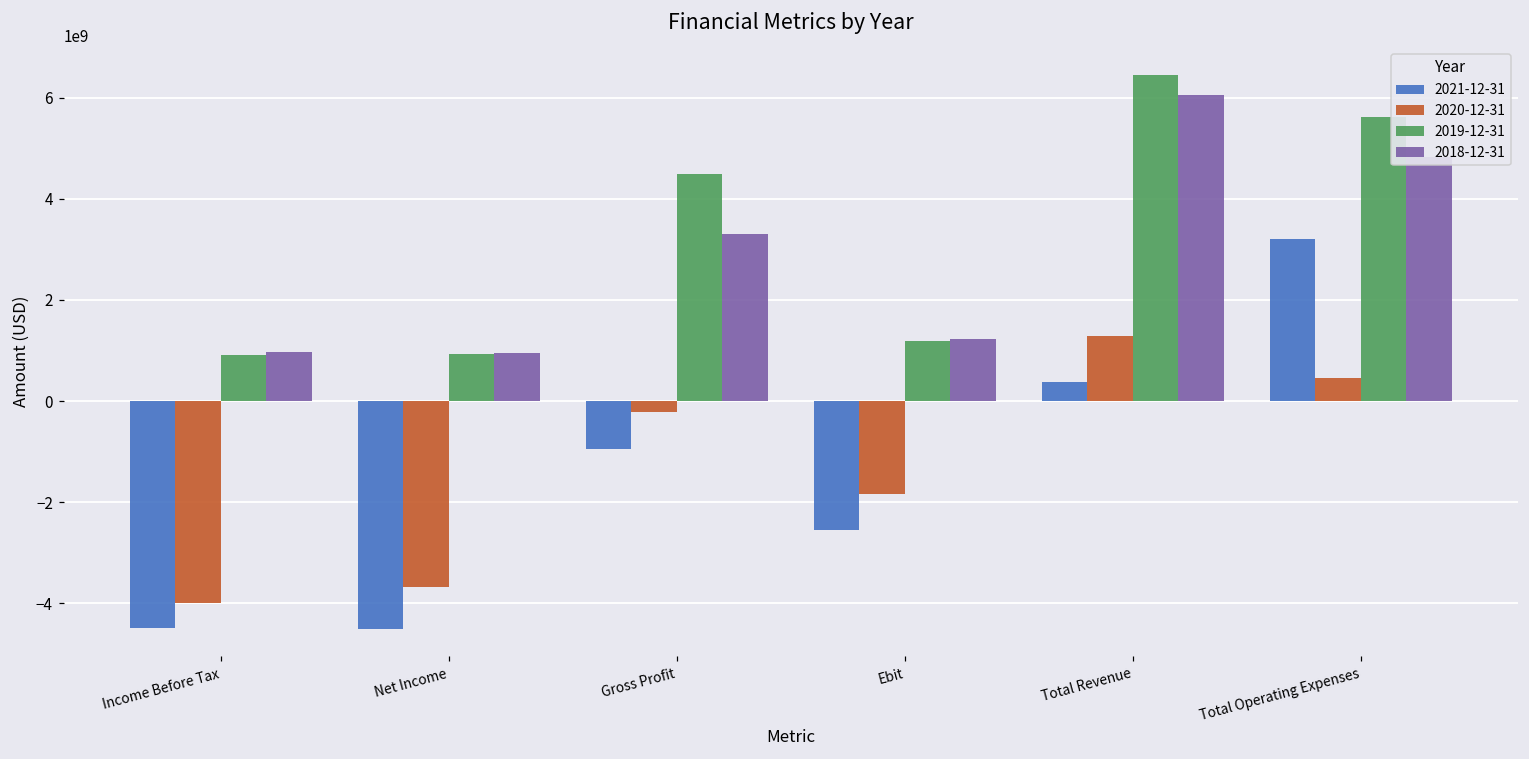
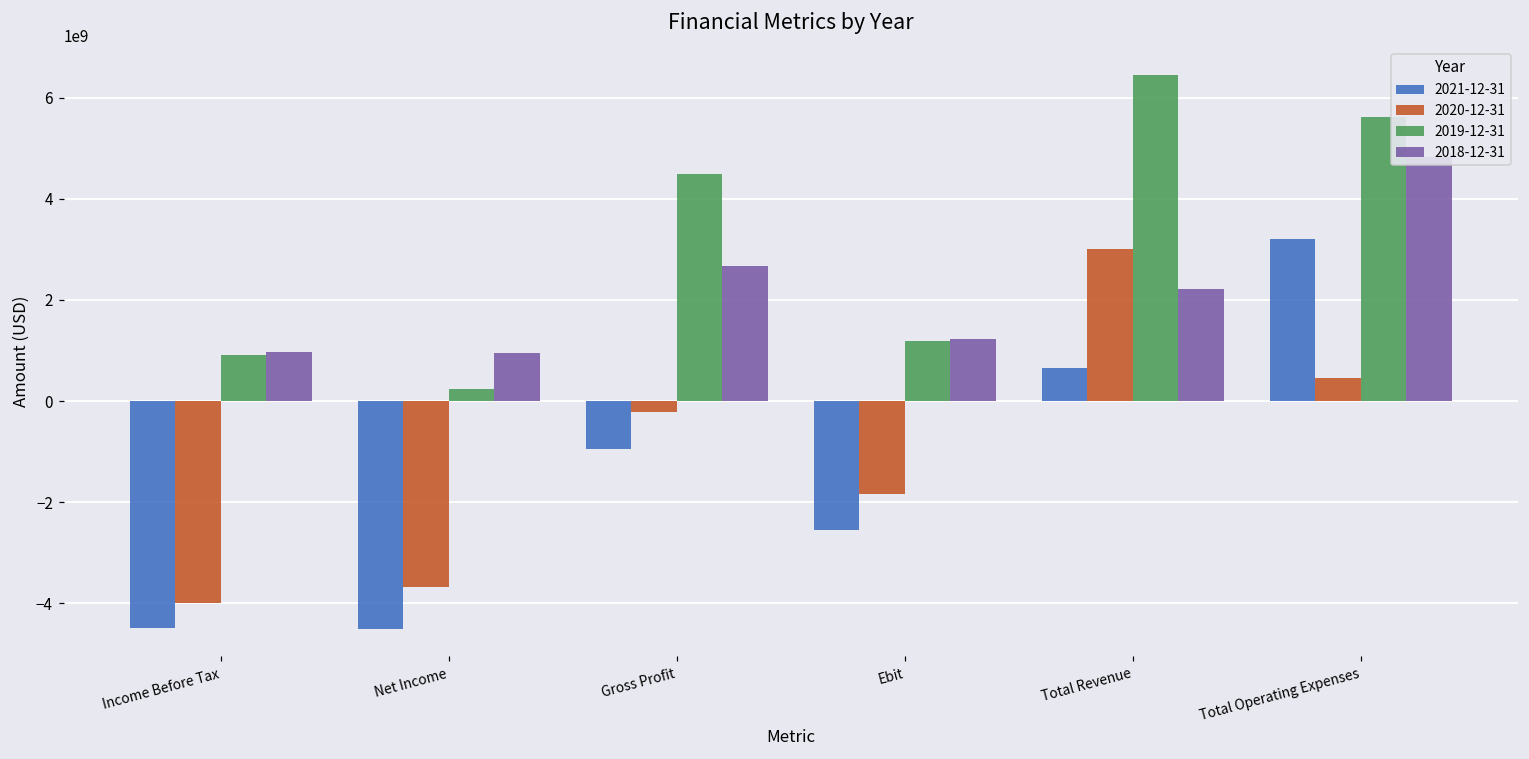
2019-12-31, Net Income: 900000000 -> 200000000
2018-12-31, Gross Profit: 3300000000 -> 2700000000
2021-12-31, Total Revenue: 400000000 -> 600000000
2020-12-31, Total Revenue: 1300000000 -> 3000000000
2018-12-31, Total Revenue: 6100000000 -> 2200000000
